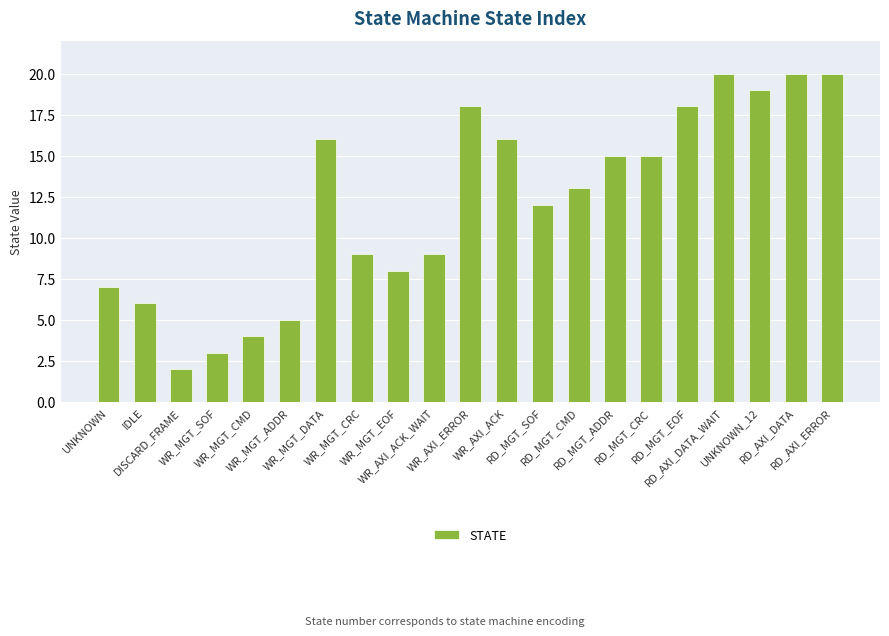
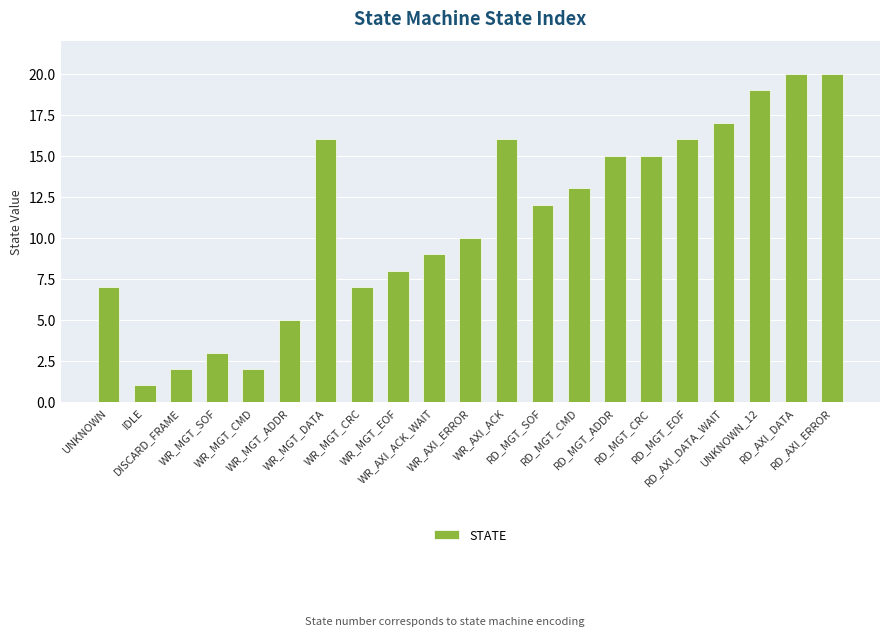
IDLE: 6 -> 1
WR_MGT_CMD: 4 -> 2
WR_MGT_CRC: 9 -> 7
WR_AXI_ERROR: 18 -> 10
RD_MGT_EOF: 18 -> 16
RD_AXI_DATA_WAIT: 20 -> 17
